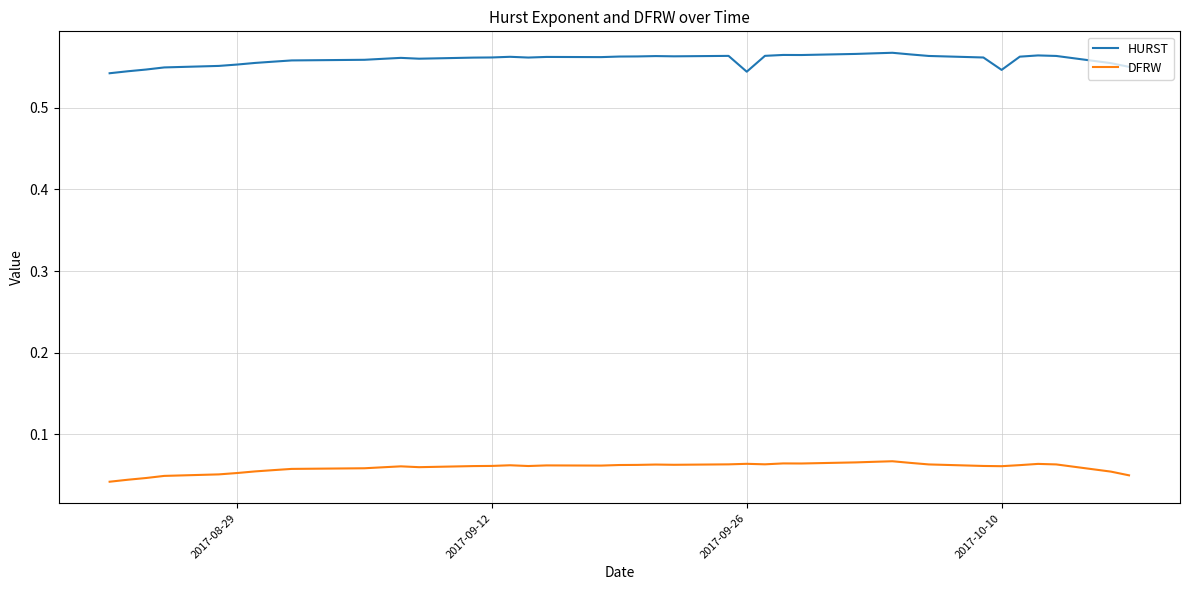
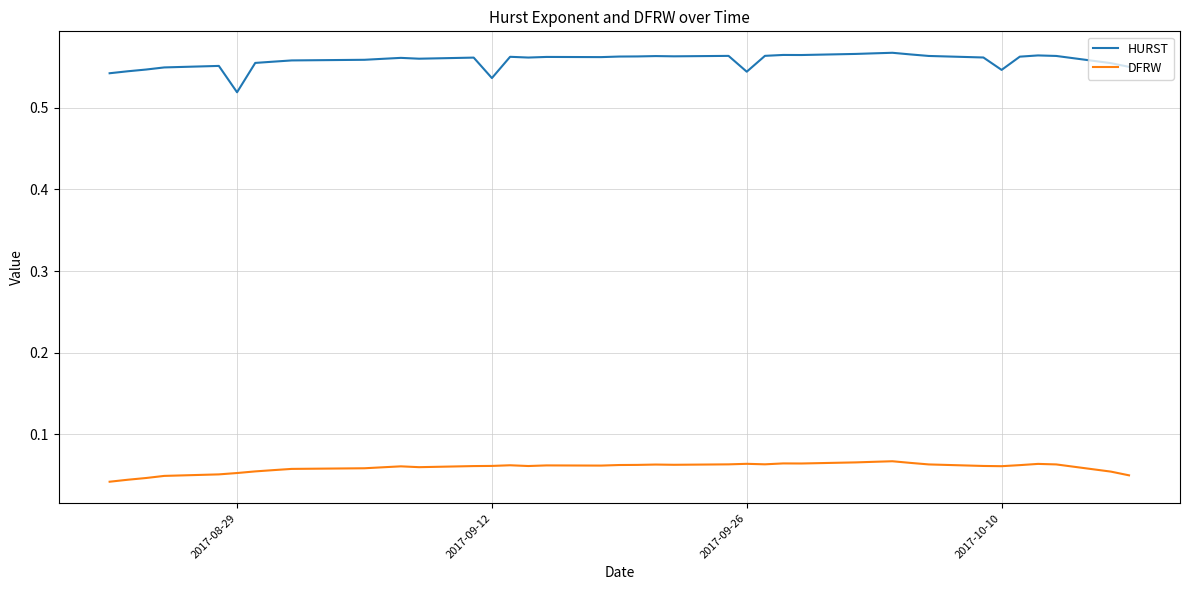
HURST, 2017-08-29: 0.55 -> 0.52
HURST, 2017-09-12: 0.56 -> 0.54
